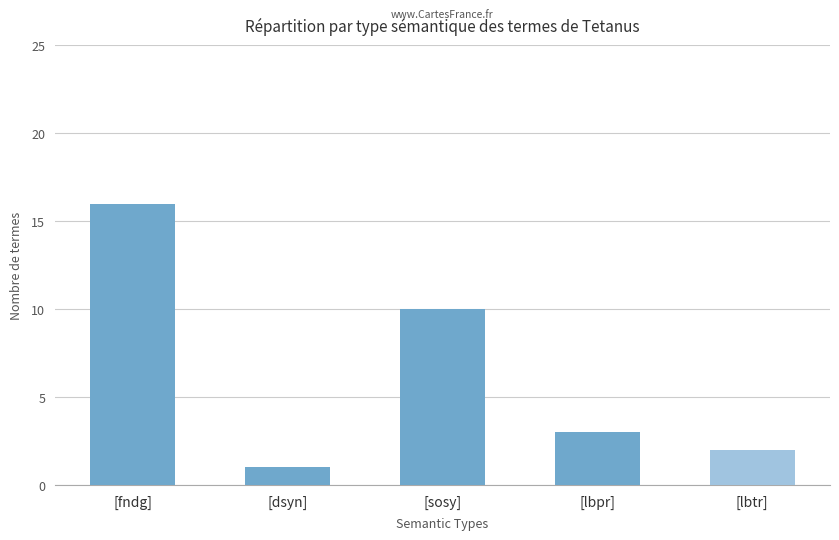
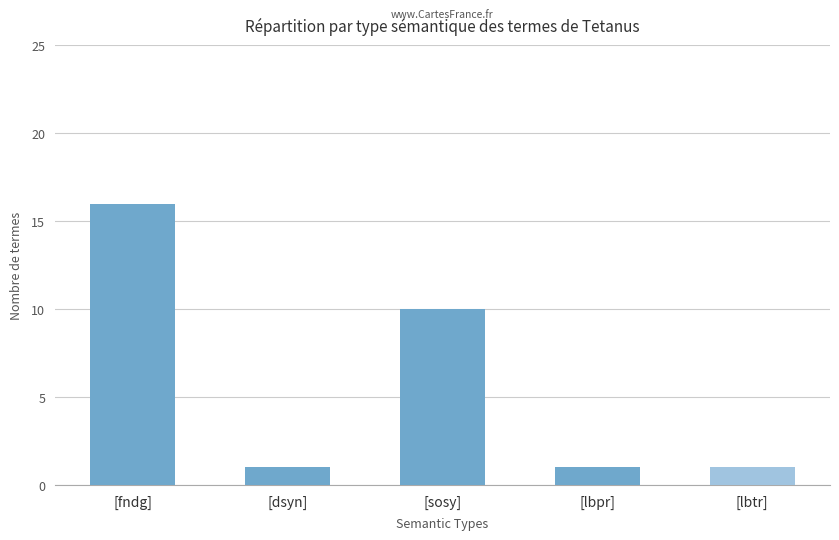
[lbpr]: 3 -> 1
[lbtr]: 2 -> 1
